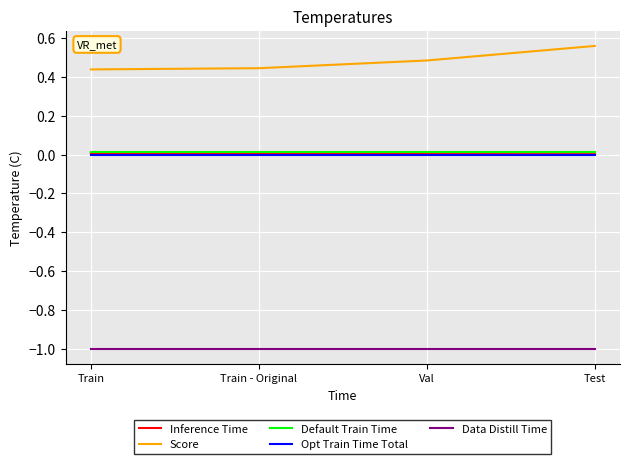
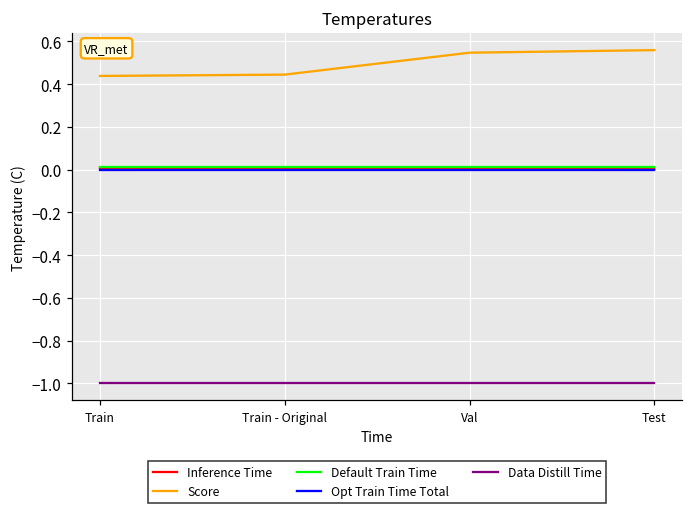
Score, Val: 0.48 -> 0.55
